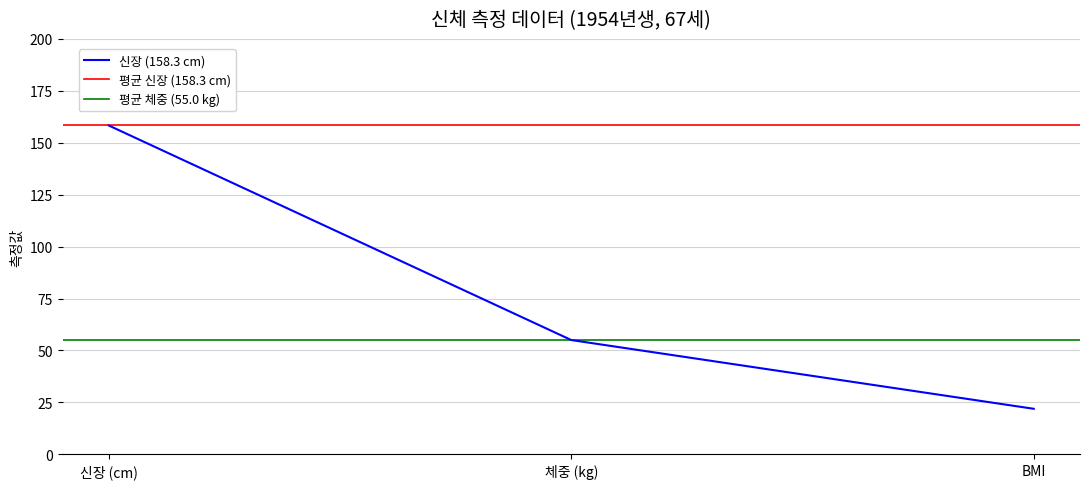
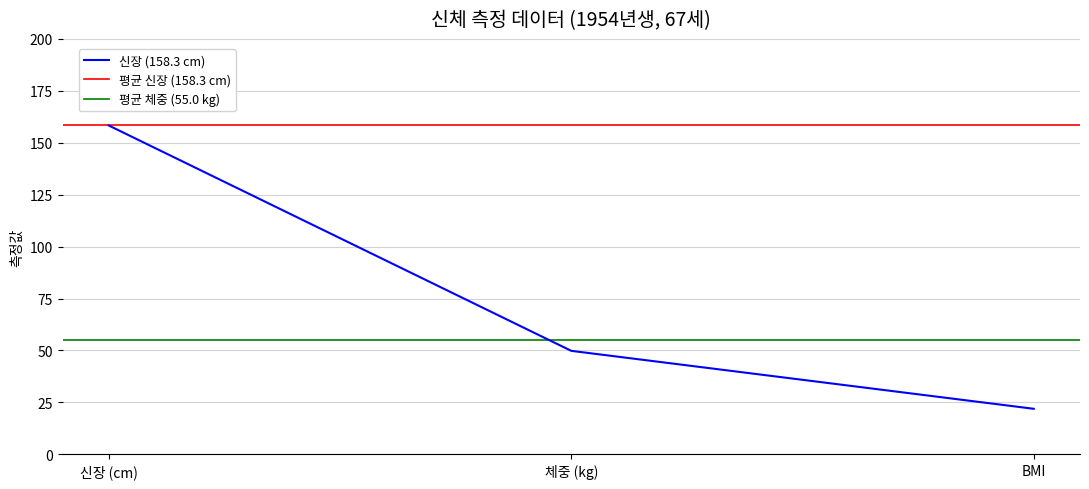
체중 (kg): 55 -> 50
